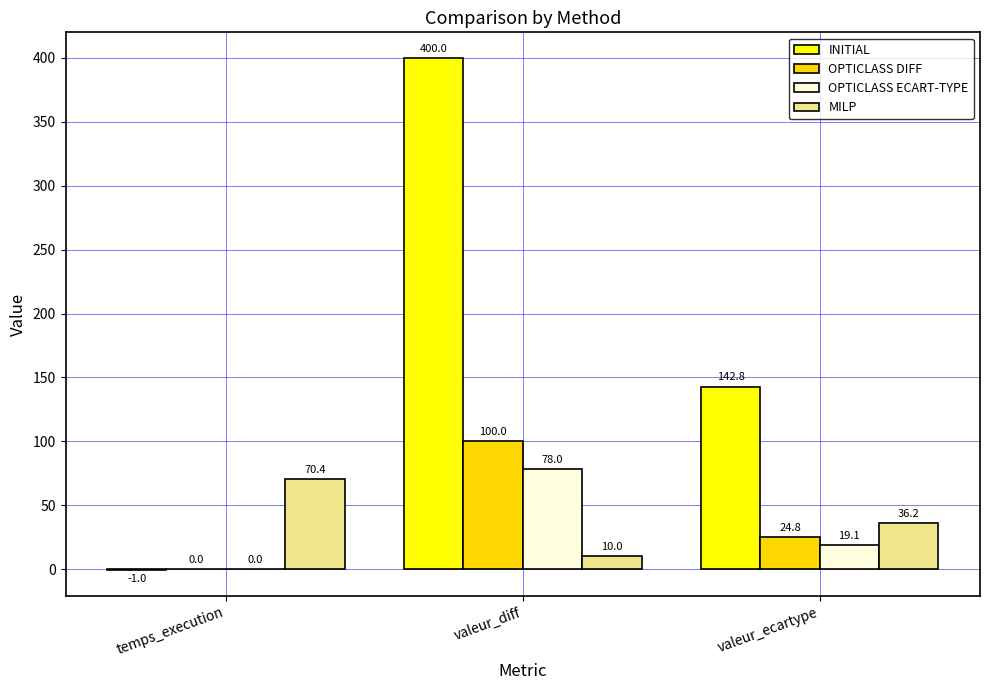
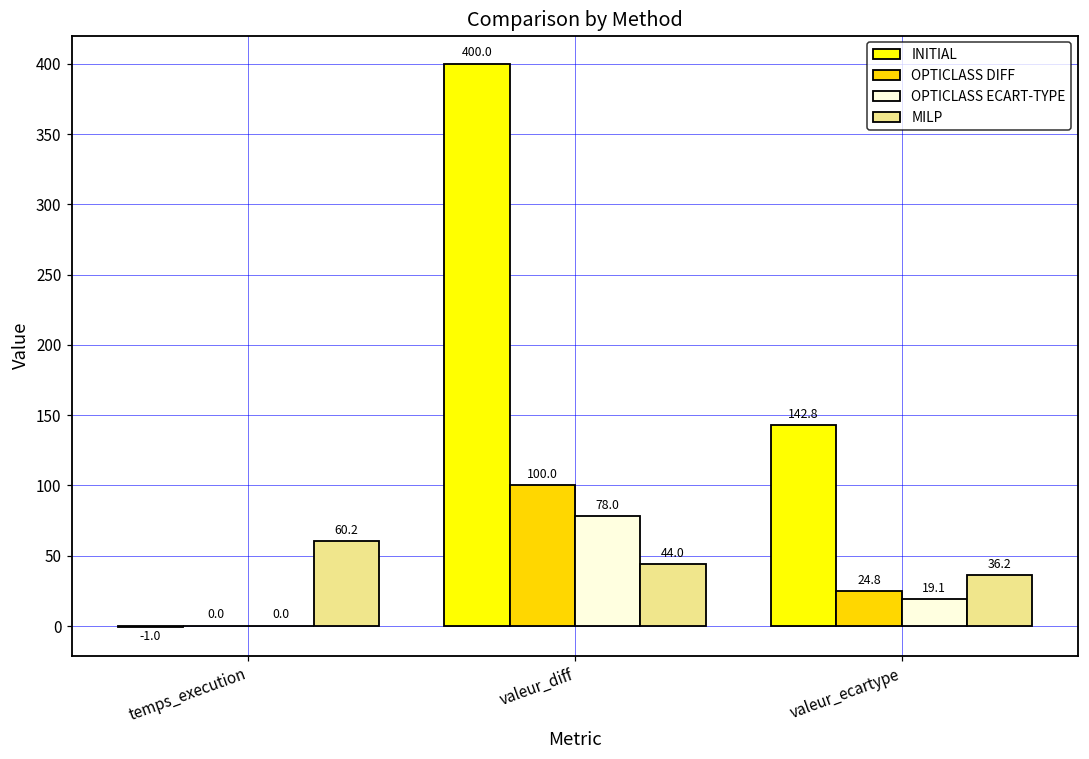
MILP, temps_execution: 70.4 -> 60.2
MILP, valeur_diff: 10.0 -> 44.0
